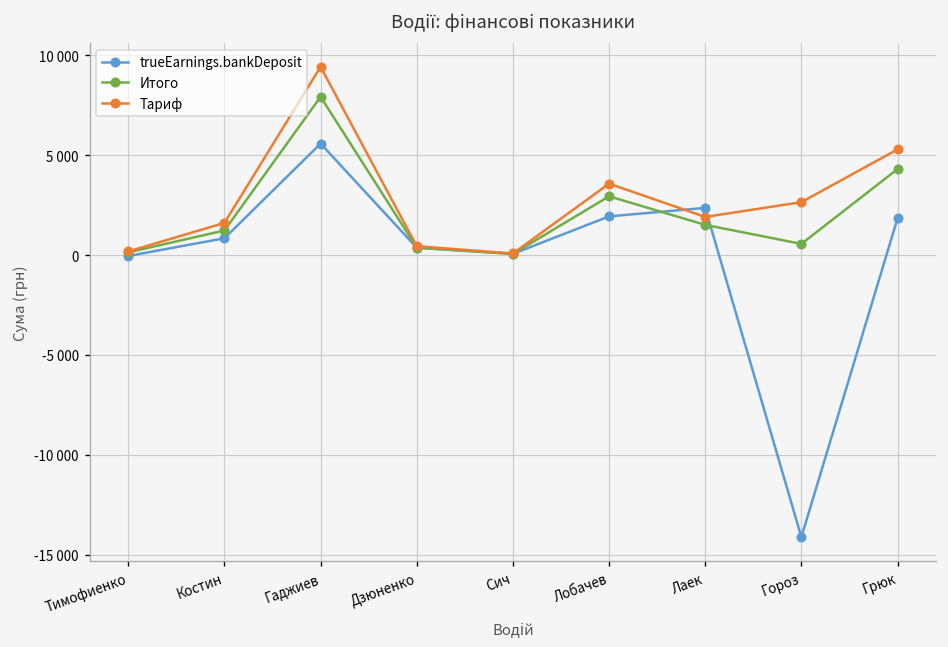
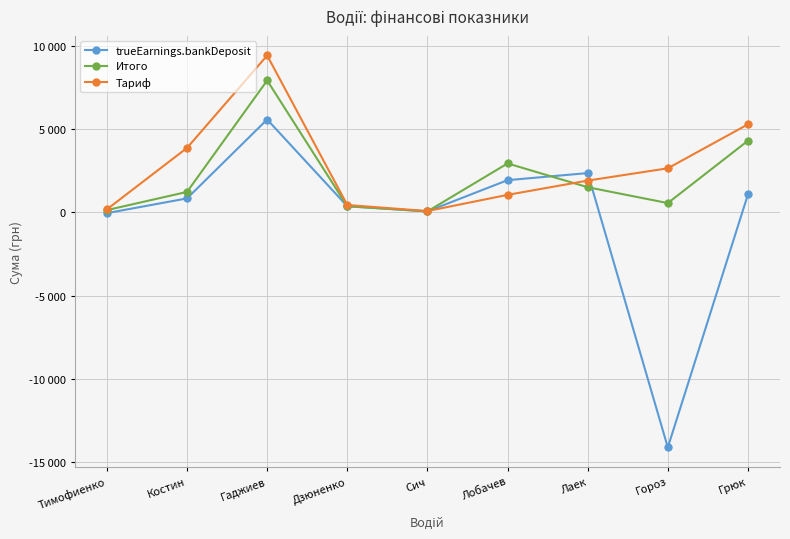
Тариф, Костин: 1600 -> 3900
Тариф, Лобачев: 3600 -> 1100
trueEarnings.bankDeposit, Грюк: 1800 -> 1100
